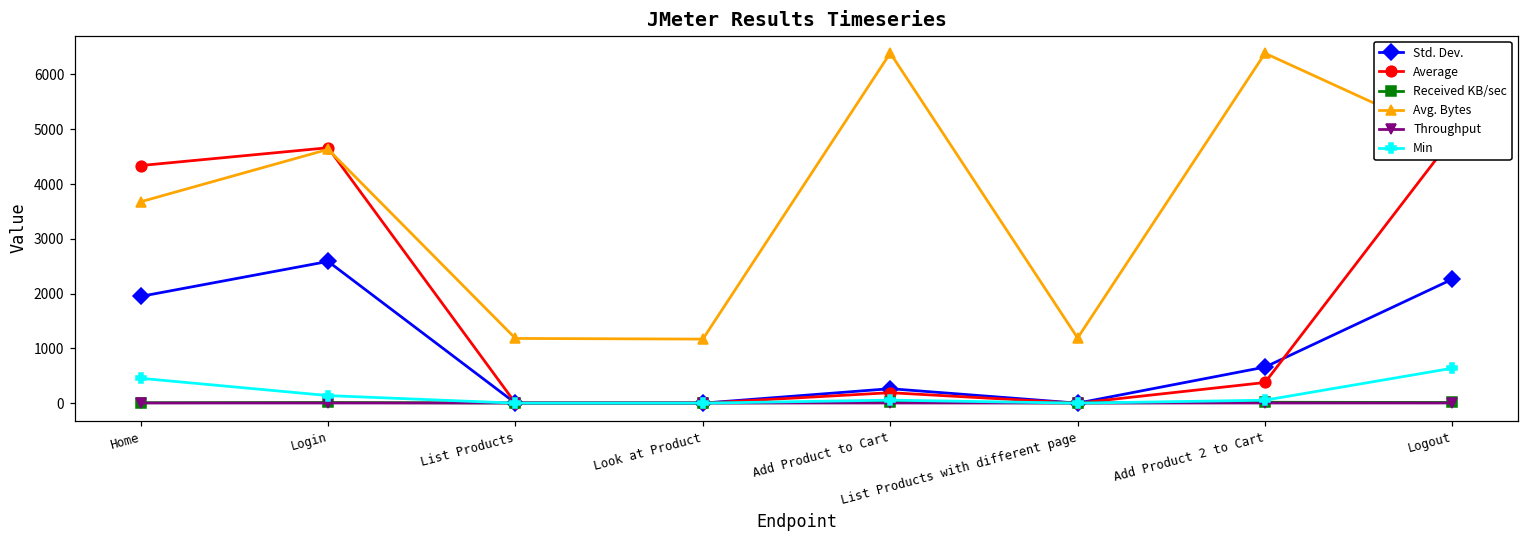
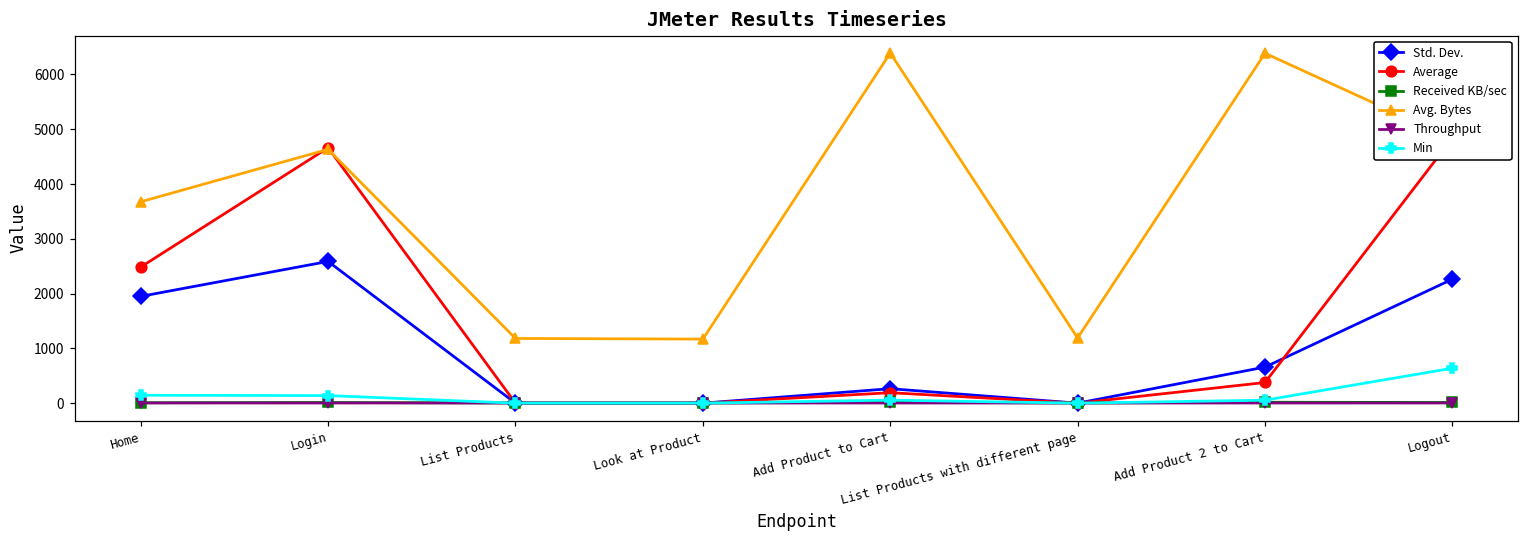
Average, Home: 4300 -> 2500
Min, Home: 500 -> 100
